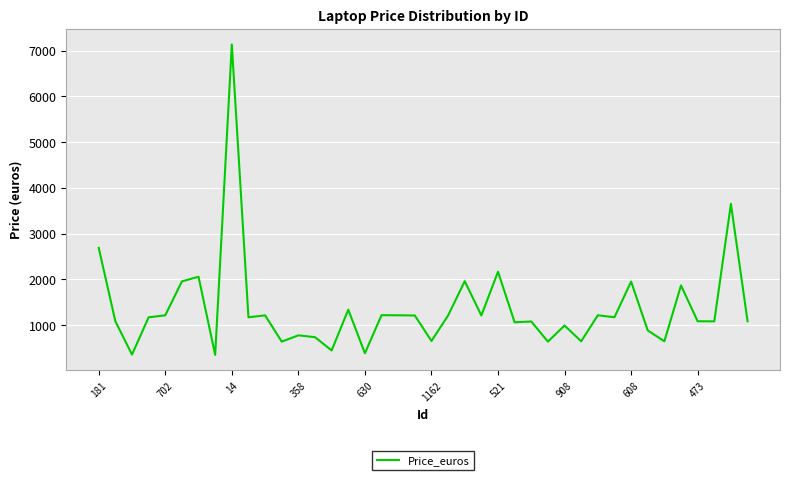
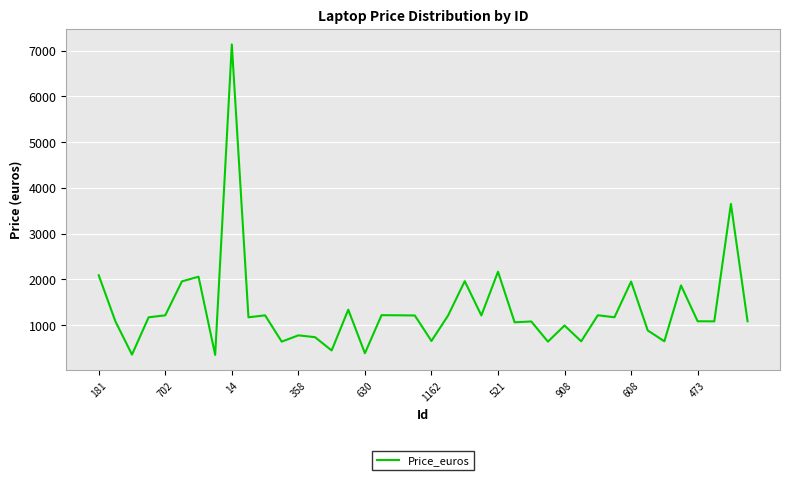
181: 2700 -> 2100
